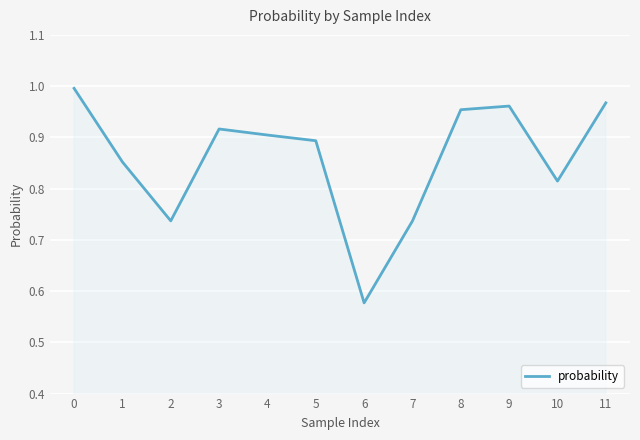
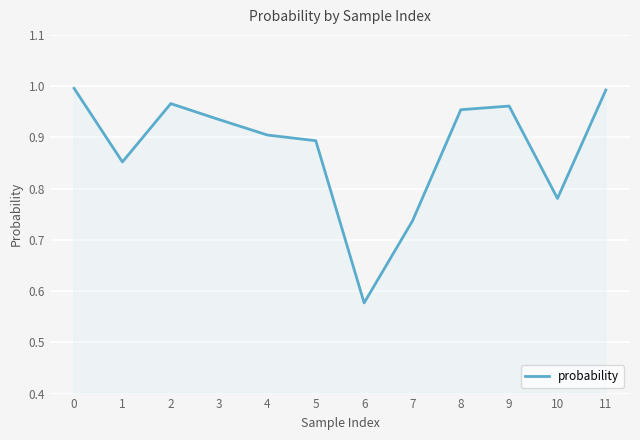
2: 0.74 -> 0.97
3: 0.92 -> 0.93
10: 0.81 -> 0.78
11: 0.97 -> 0.99
